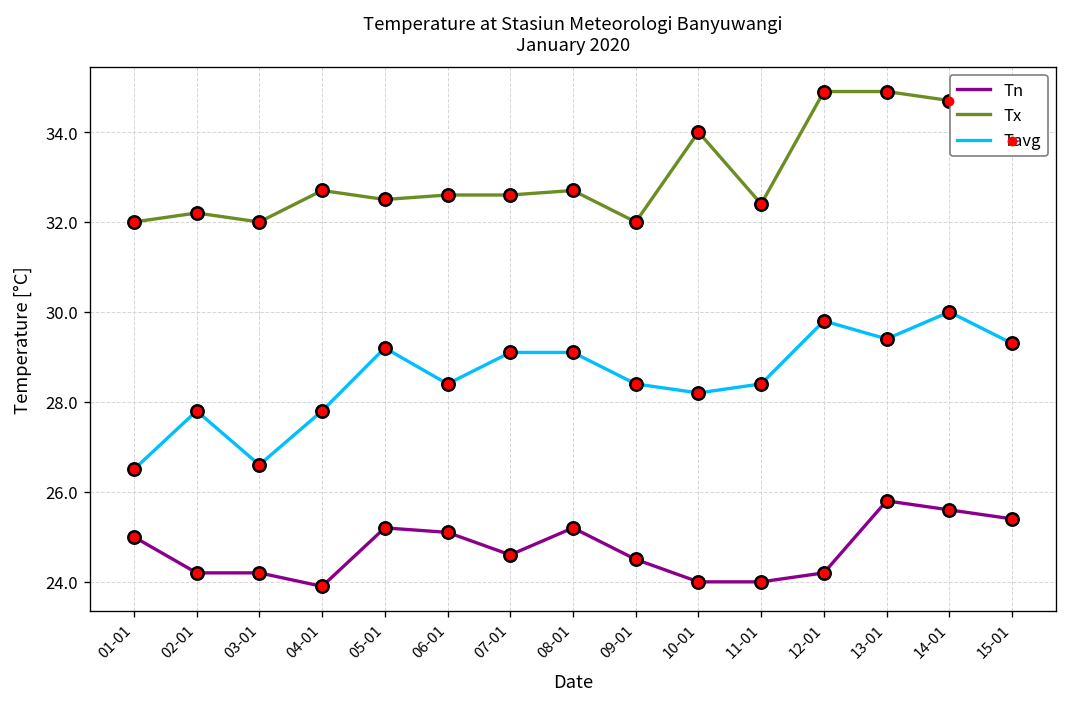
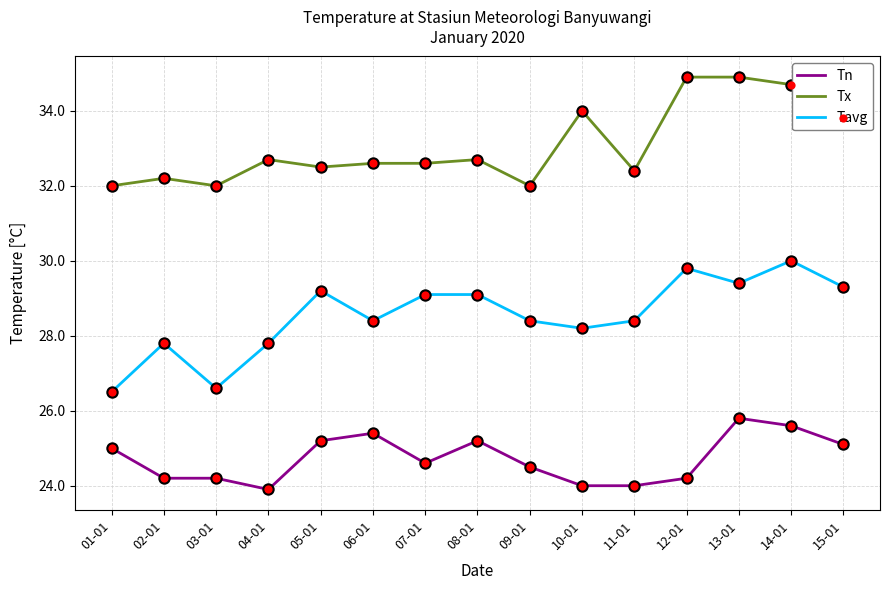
Tn, 06-01: 25.1 -> 25.4
Tn, 15-01: 25.4 -> 25.1
